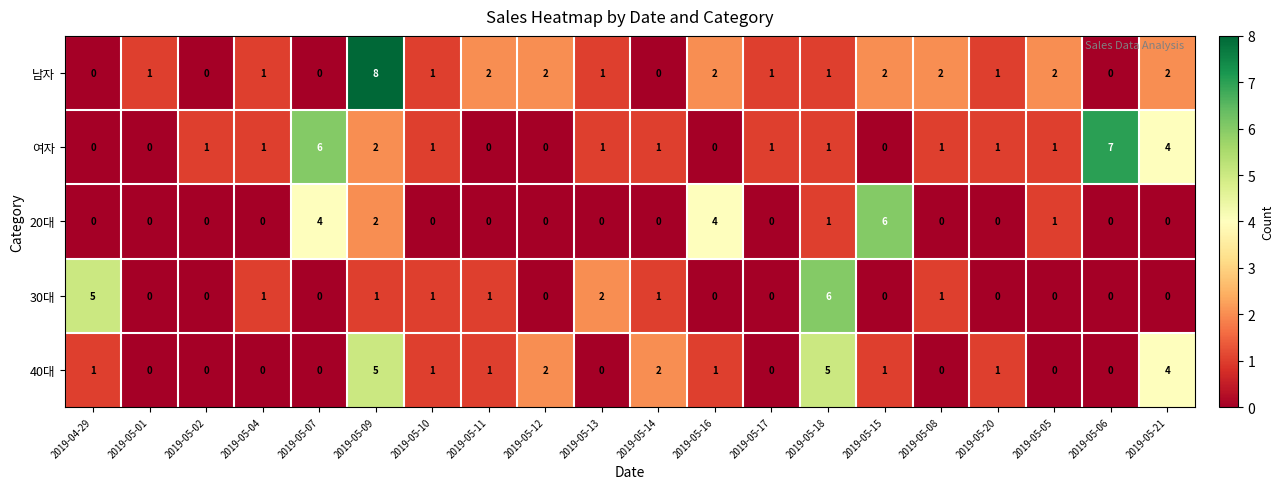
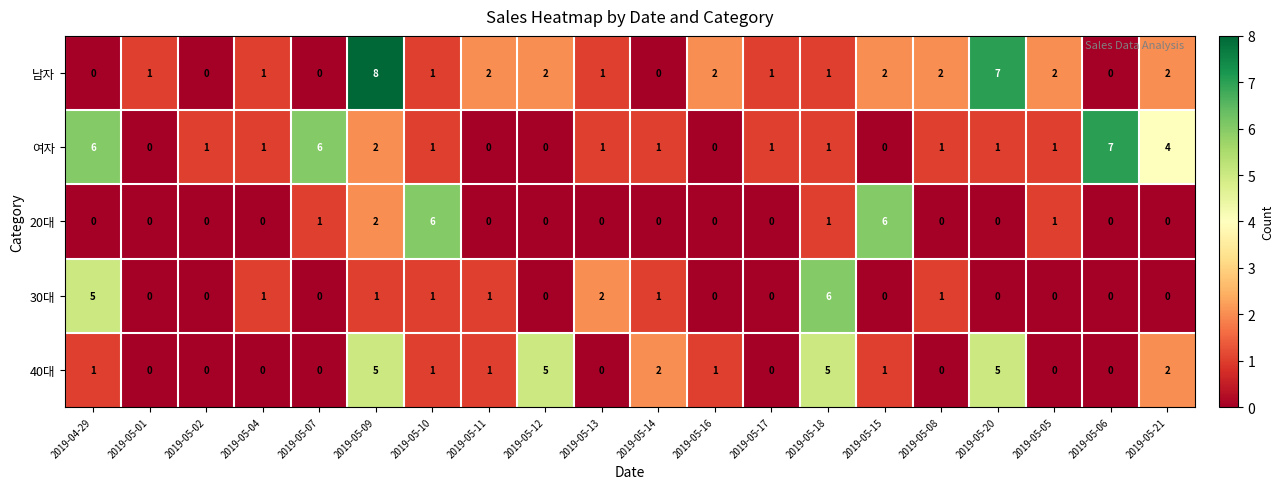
남자, 2019-05-20: 1 -> 7
여자, 2019-04-29: 0 -> 6
20대, 2019-05-07: 4 -> 1
20대, 2019-05-10: 0 -> 6
20대, 2019-05-16: 4 -> 0
40대, 2019-05-12: 2 -> 5
40대, 2019-05-20: 1 -> 5
40대, 2019-05-21: 4 -> 2
